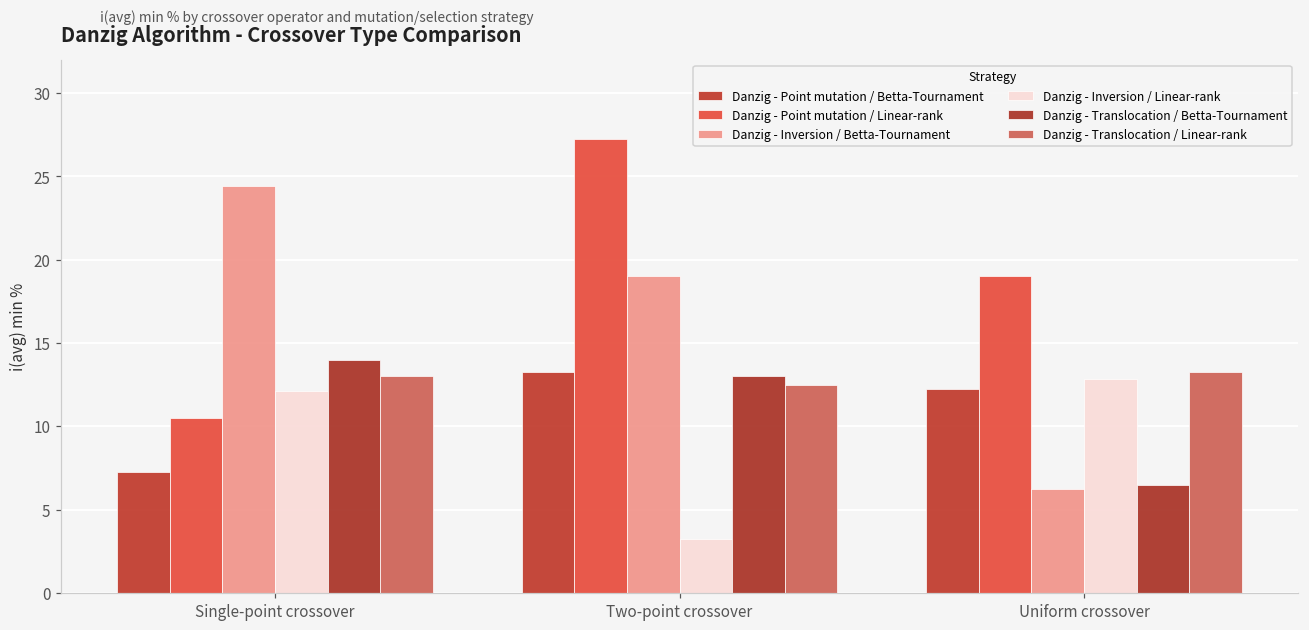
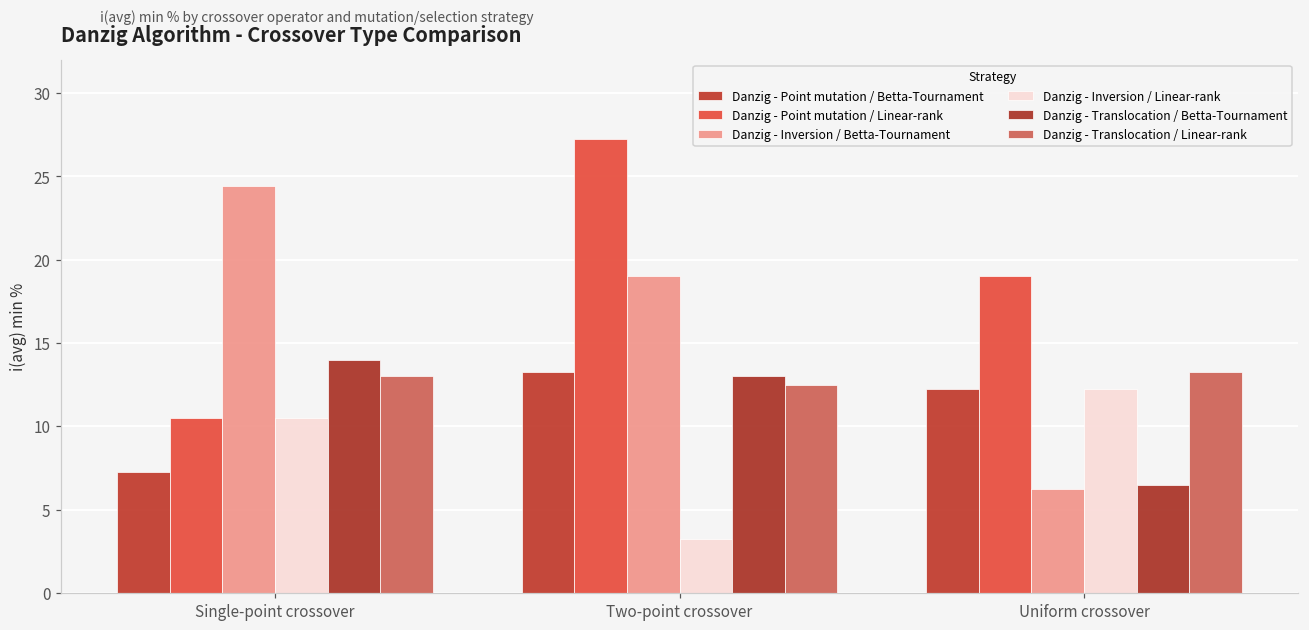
Danzig - Inversion / Linear-rank, Single-point crossover: 12.1 -> 10.5
Danzig - Inversion / Linear-rank, Uniform crossover: 12.9 -> 12.3
